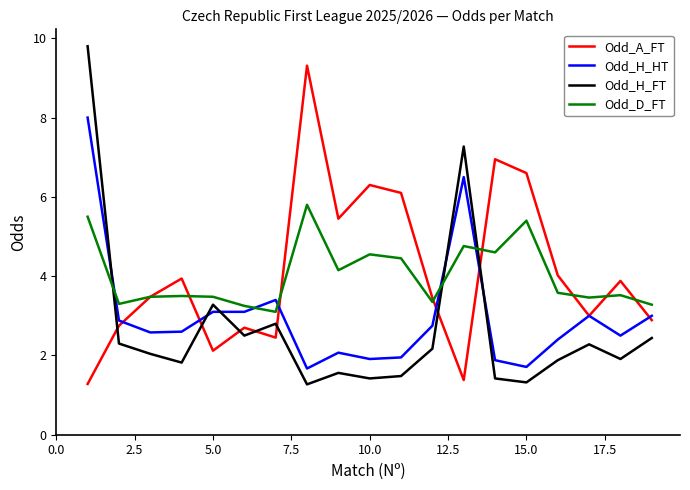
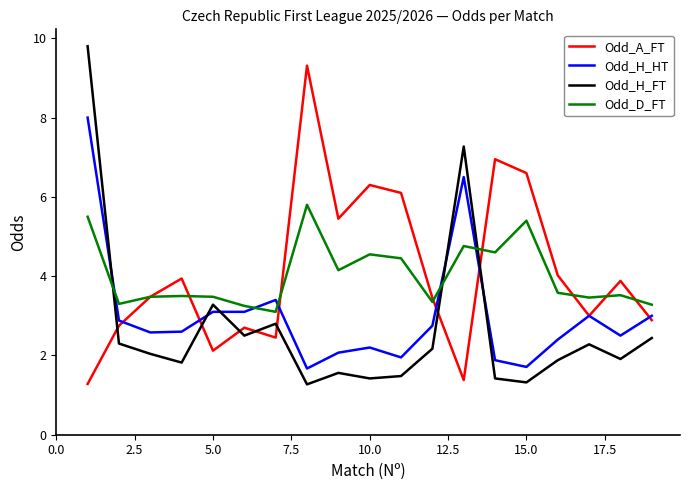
Odd_H_HT, 10.0: 1.9 -> 2.2
